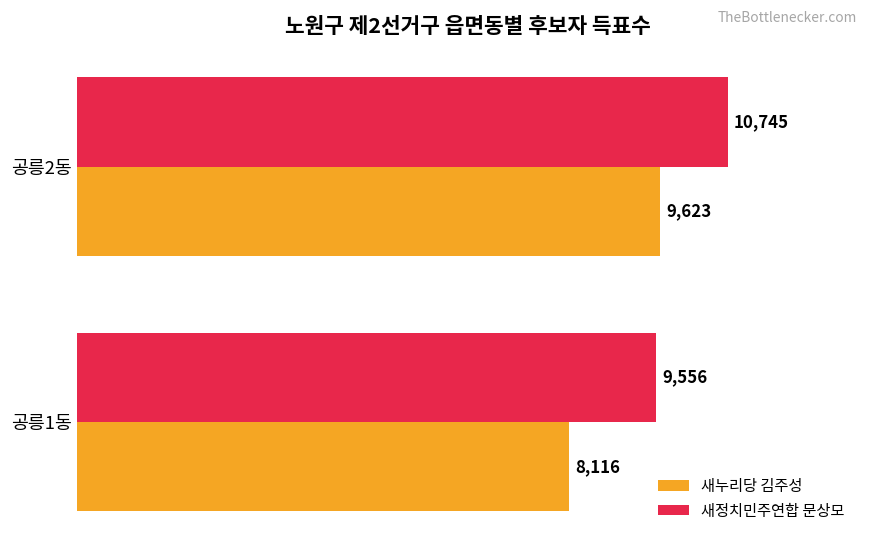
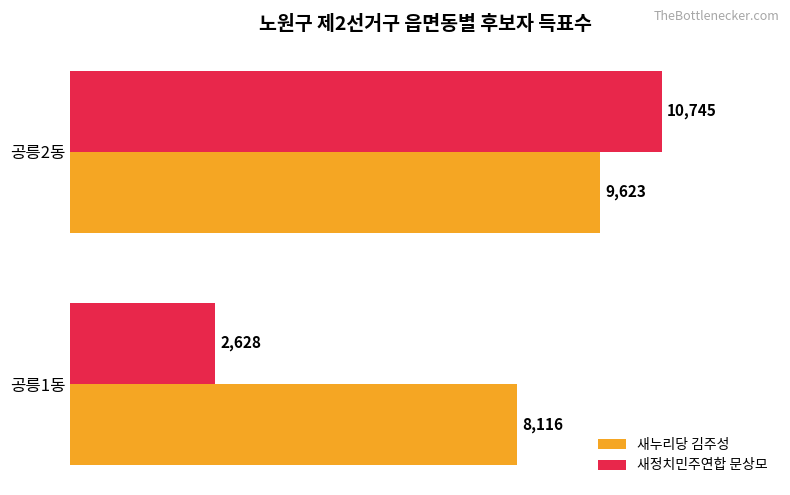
새정치민주연합 문상모, 공릉1동: 9,556 -> 2,628
